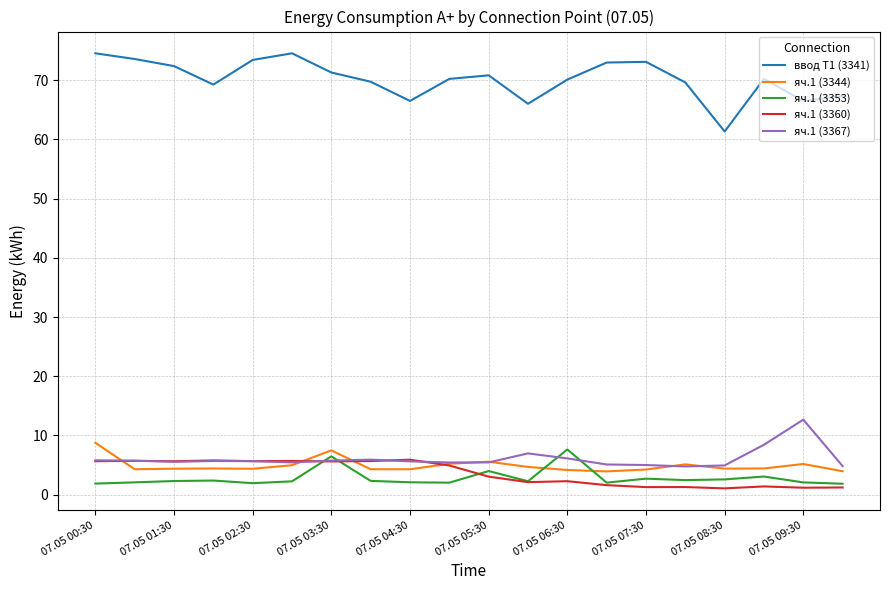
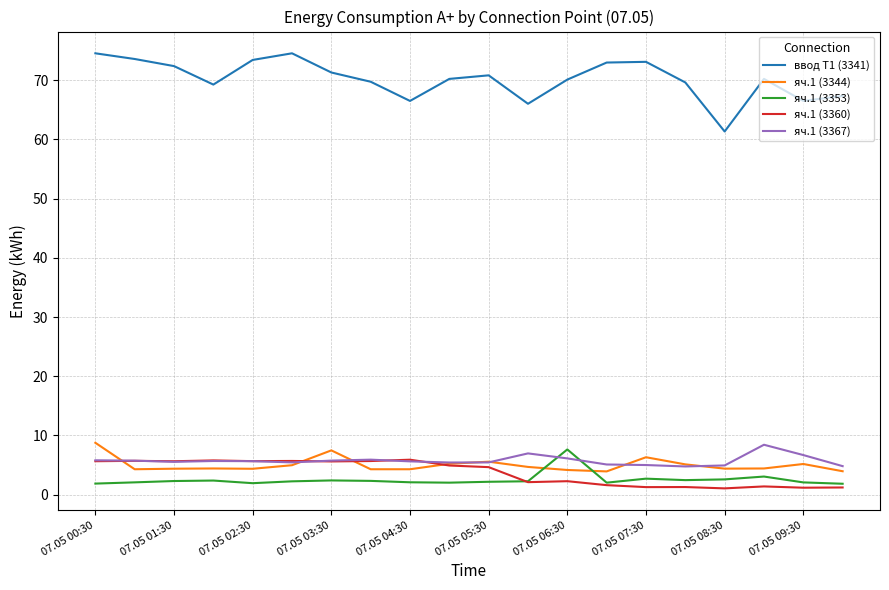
яч.1 (3353), 07.05 03:30: 6 -> 2
яч.1 (3353), 07.05 05:30: 4 -> 2
яч.1 (3360), 07.05 05:30: 3 -> 5
яч.1 (3344), 07.05 07:30: 4 -> 6
яч.1 (3367), 07.05 09:30: 13 -> 7
